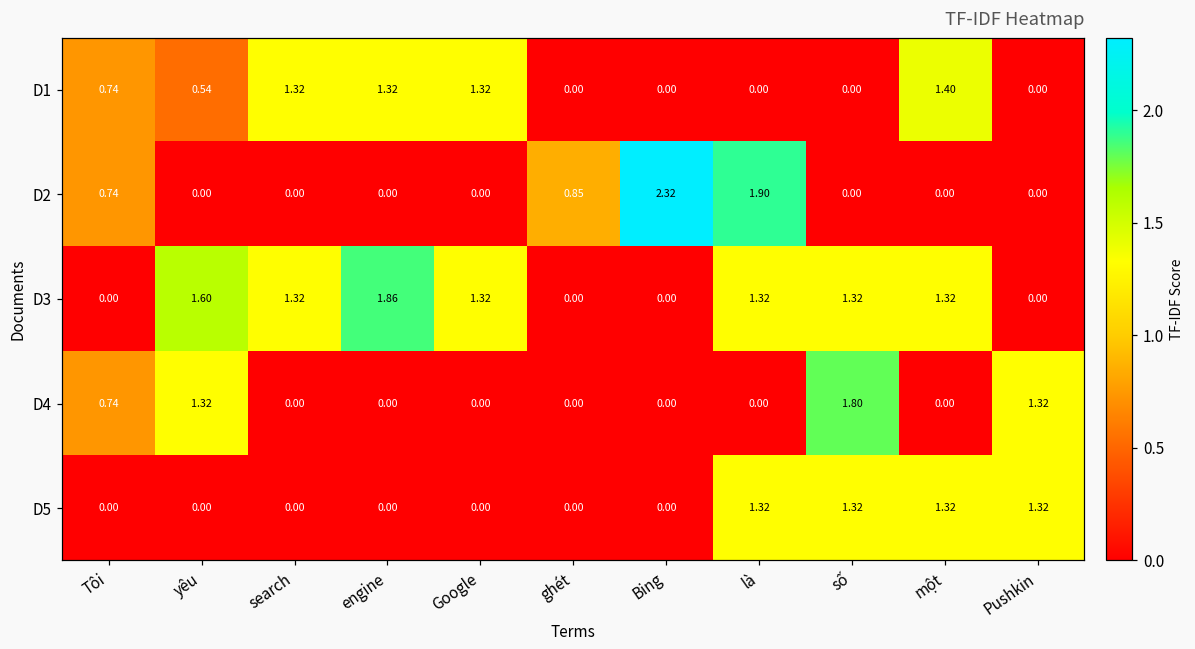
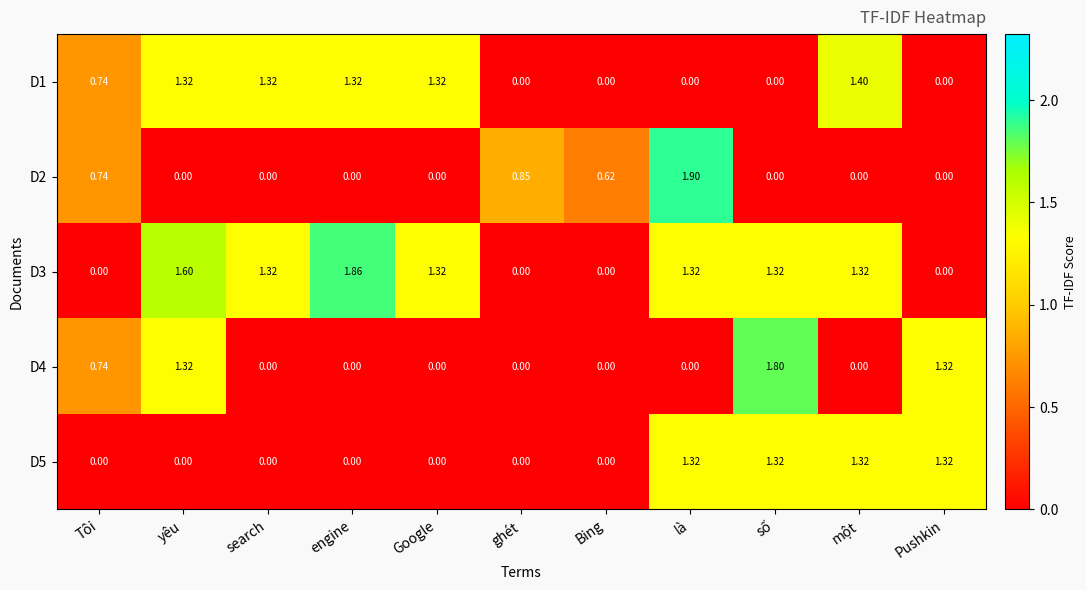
D1, yêu: 0.54 -> 1.32
D2, Bing: 2.32 -> 0.62
